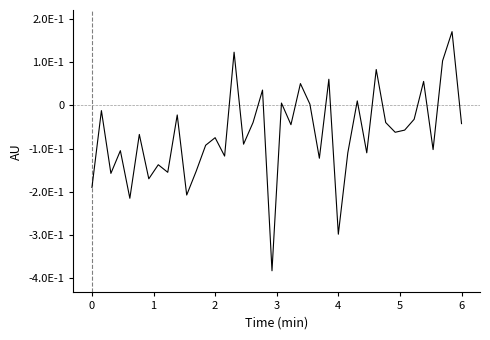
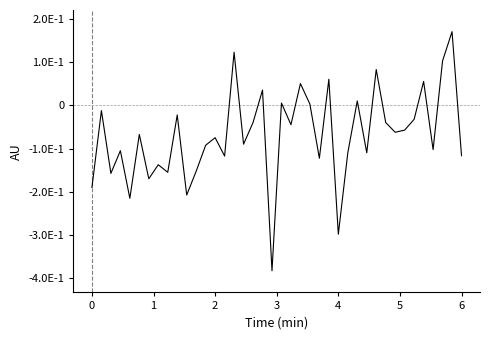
6: -0.04 -> -0.12
